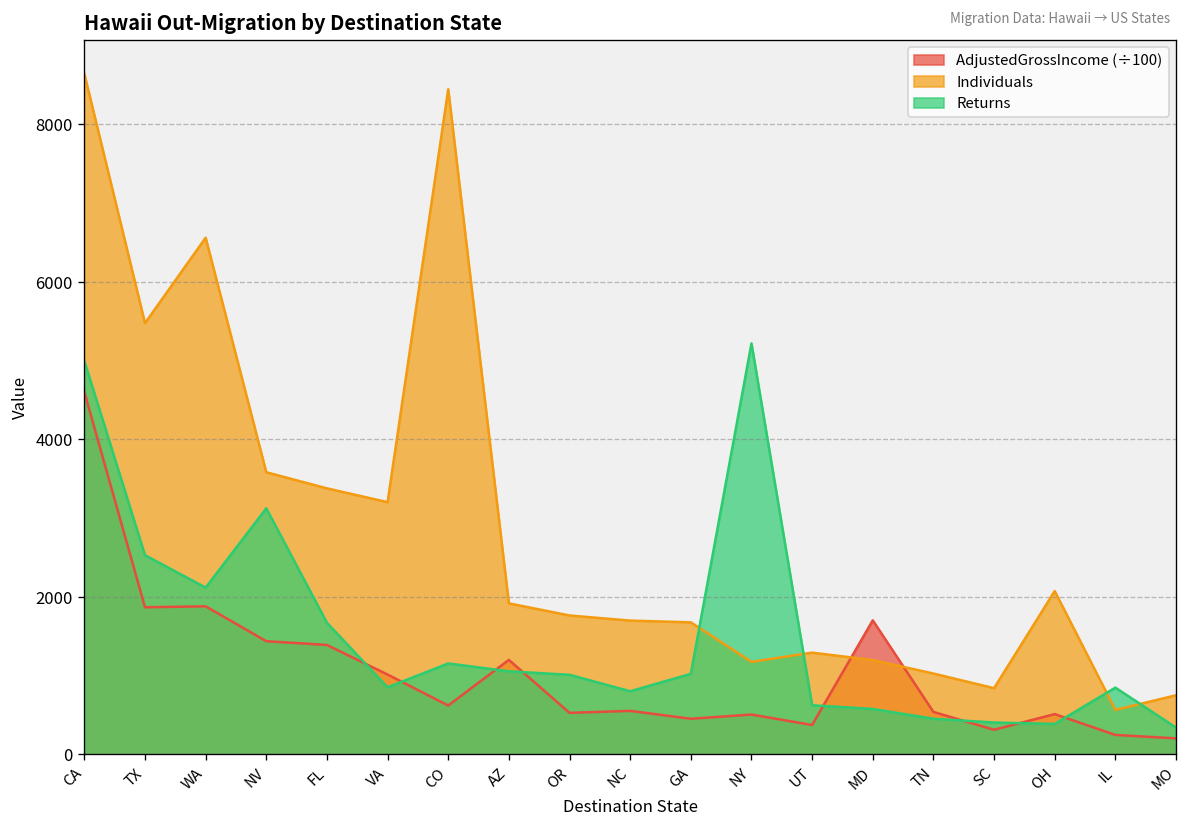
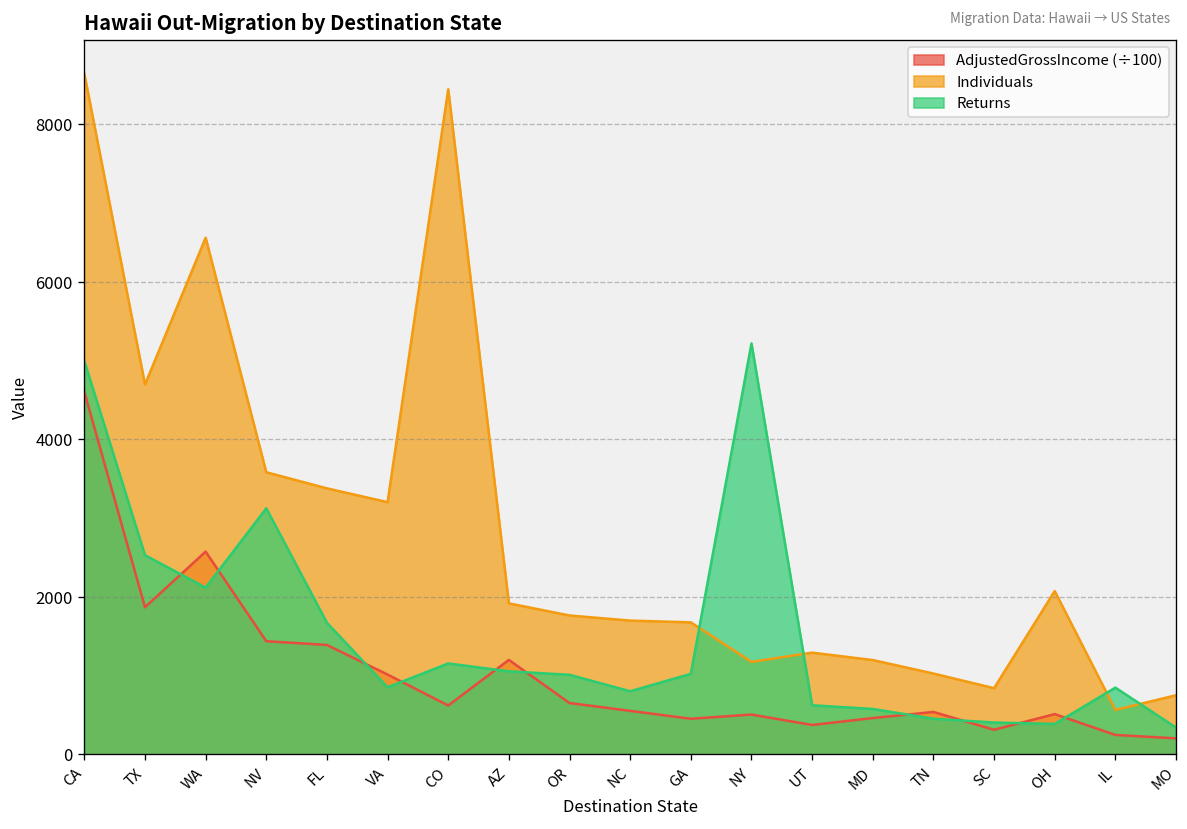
Individuals, TX: 5500 -> 4700
AdjustedGrossIncome (÷100), WA: 1900 -> 2600
AdjustedGrossIncome (÷100), OR: 500 -> 700
AdjustedGrossIncome (÷100), MD: 1700 -> 500
